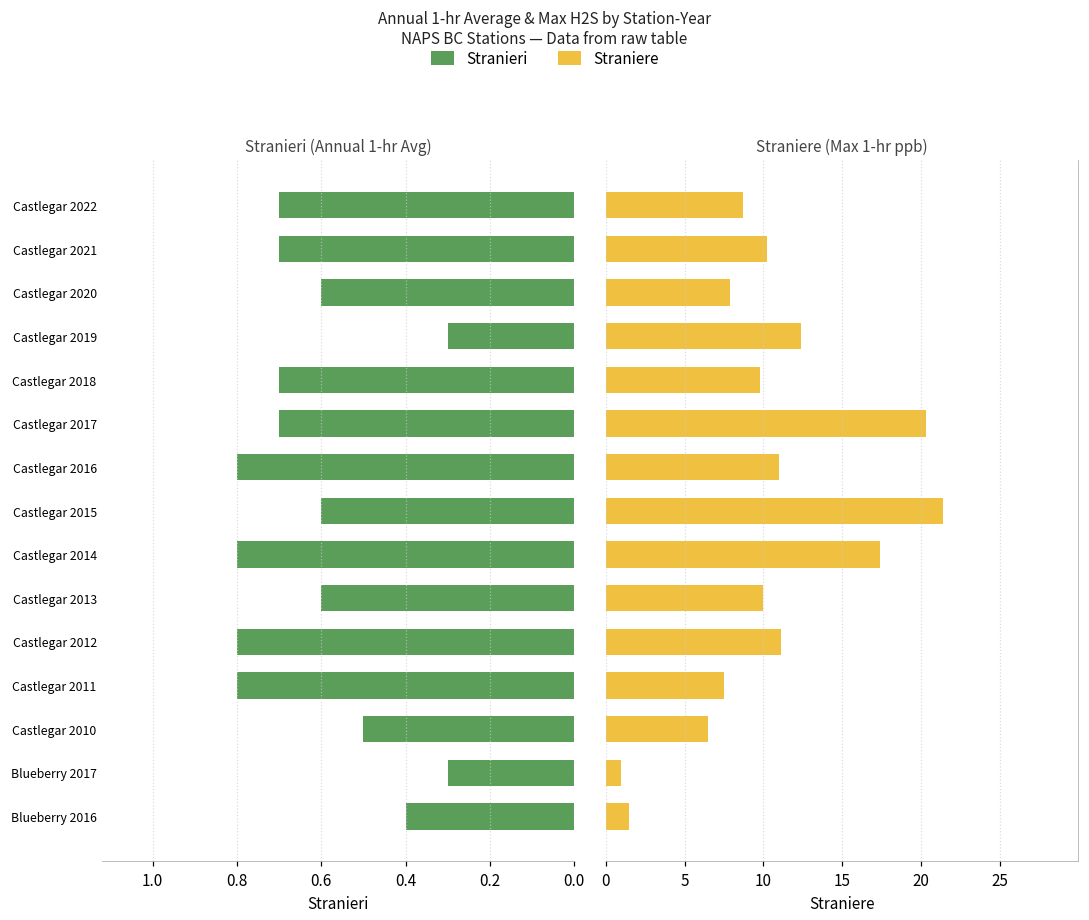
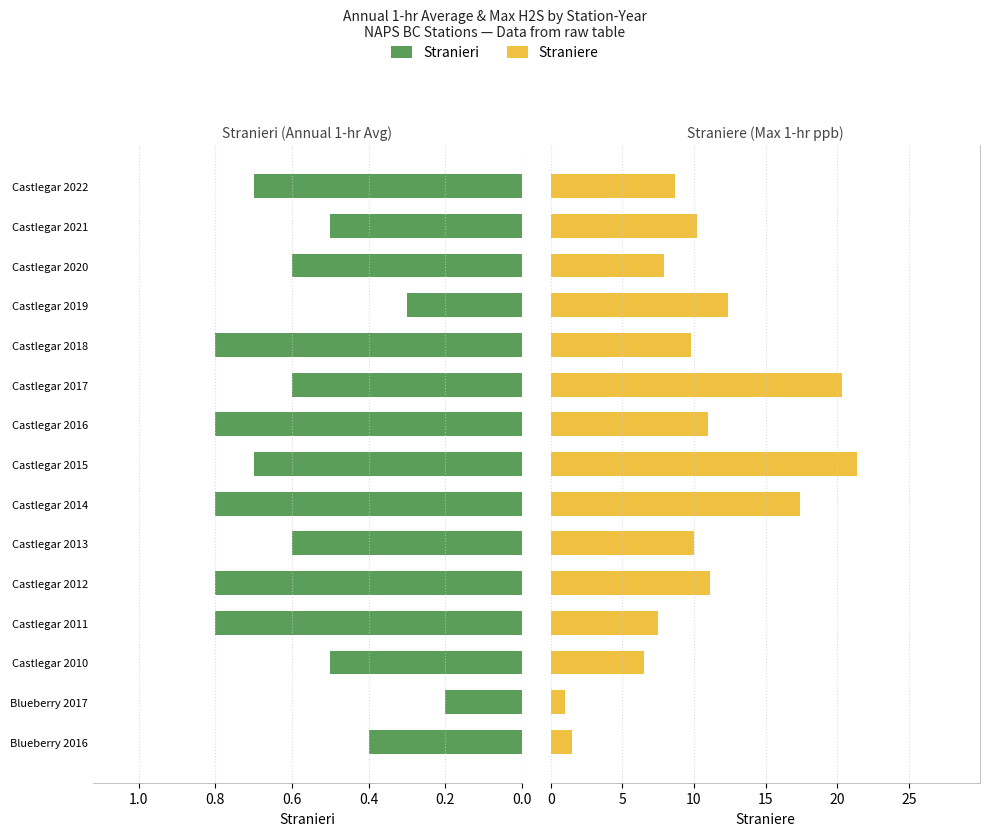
Stranieri (Annual 1-hr Avg), Castlegar 2021: 0.7 -> 0.5
Stranieri (Annual 1-hr Avg), Castlegar 2018: 0.7 -> 0.8
Stranieri (Annual 1-hr Avg), Castlegar 2017: 0.7 -> 0.6
Stranieri (Annual 1-hr Avg), Castlegar 2015: 0.6 -> 0.7
Stranieri (Annual 1-hr Avg), Blueberry 2017: 0.3 -> 0.2
